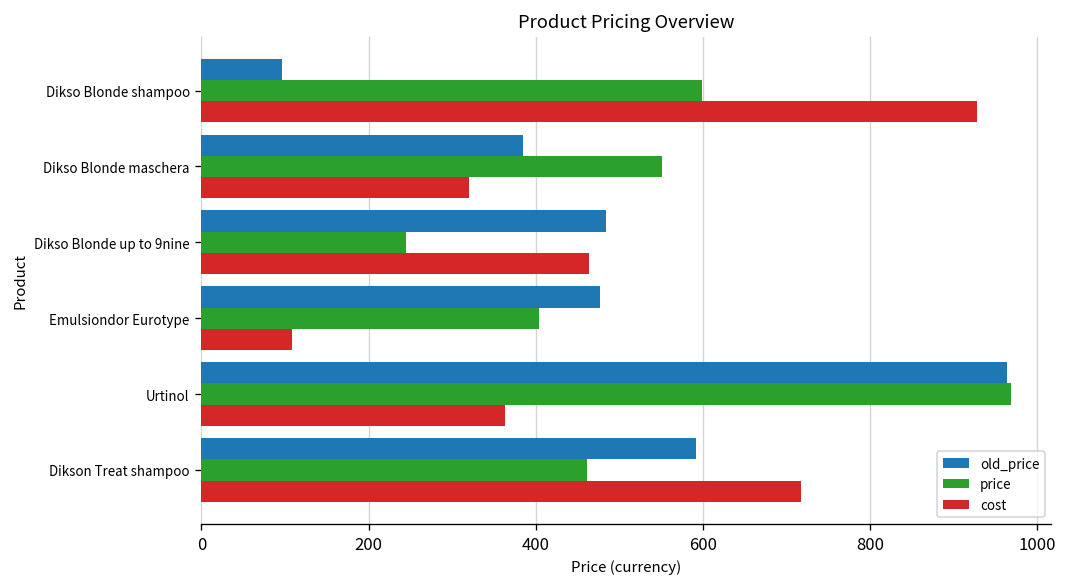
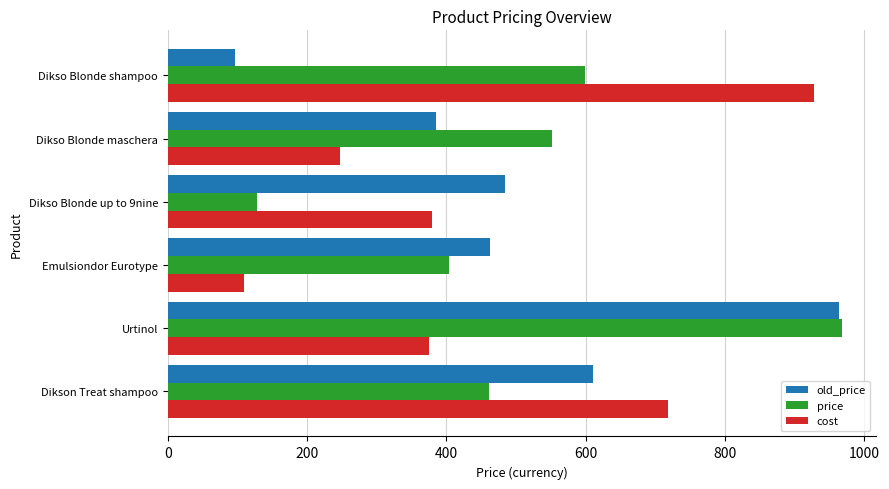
cost, Dikso Blonde maschera: 320 -> 250
price, Dikso Blonde up to 9nine: 240 -> 130
cost, Dikso Blonde up to 9nine: 460 -> 380
old_price, Emulsiondor Eurotype: 480 -> 460
cost, Urtinol: 360 -> 380
old_price, Dikson Treat shampoo: 590 -> 610
